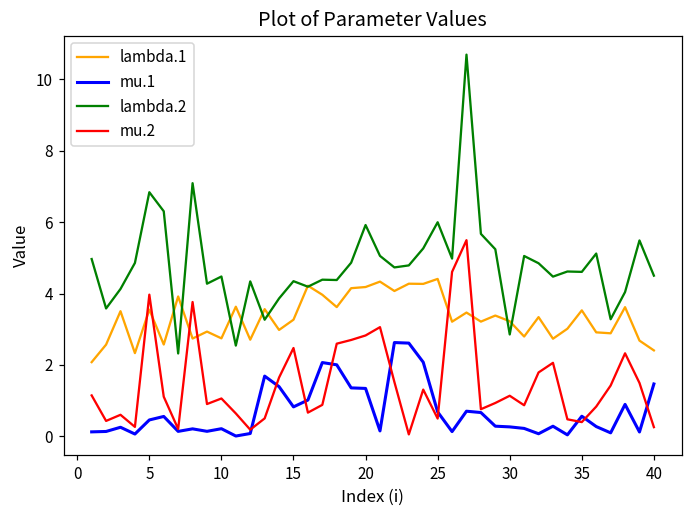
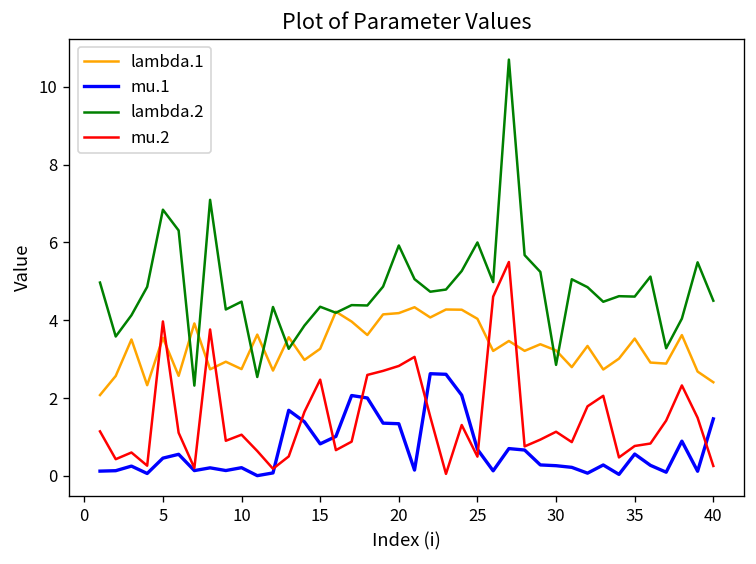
lambda.1, 25: 4.4 -> 4.0
mu.2, 35: 0.4 -> 0.8
